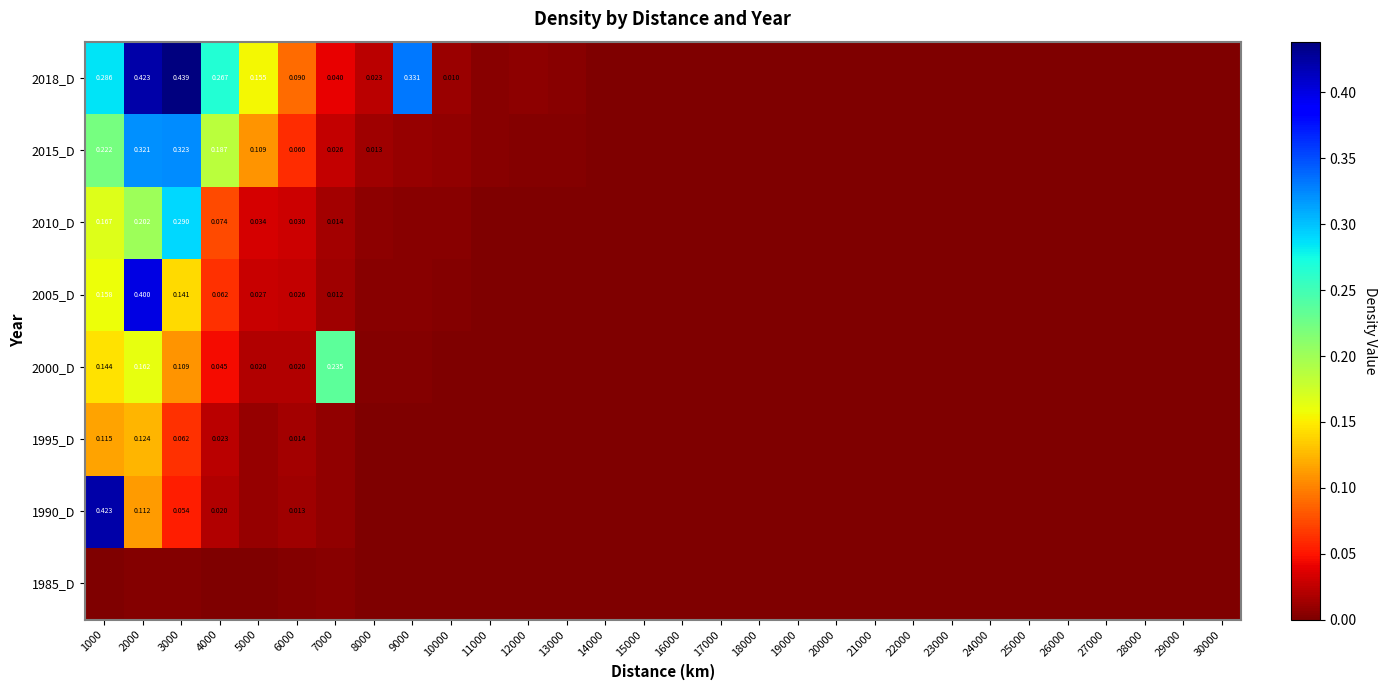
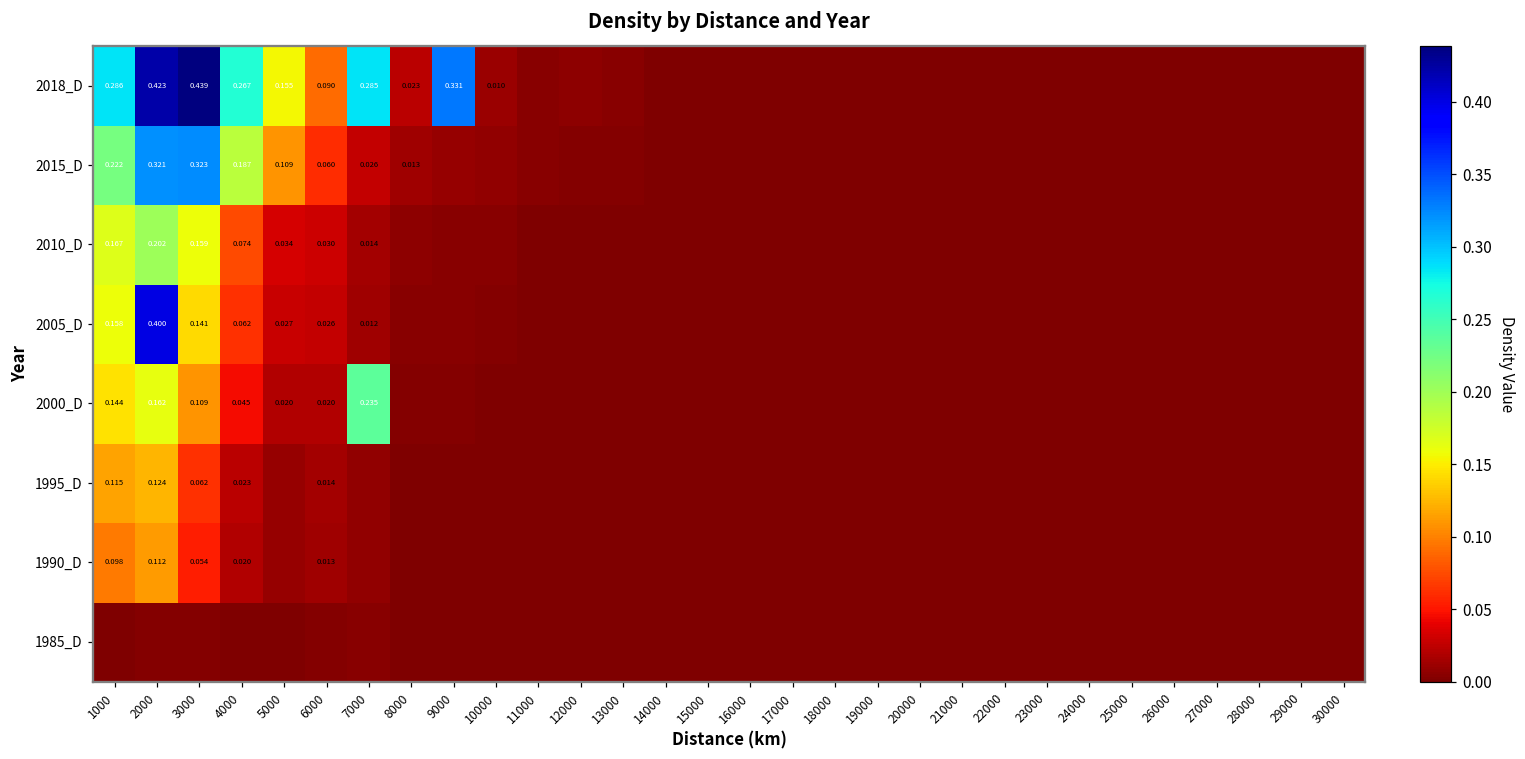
2018_D, 7000: 0.040 -> 0.285
2010_D, 3000: 0.290 -> 0.159
1990_D, 1000: 0.423 -> 0.098
